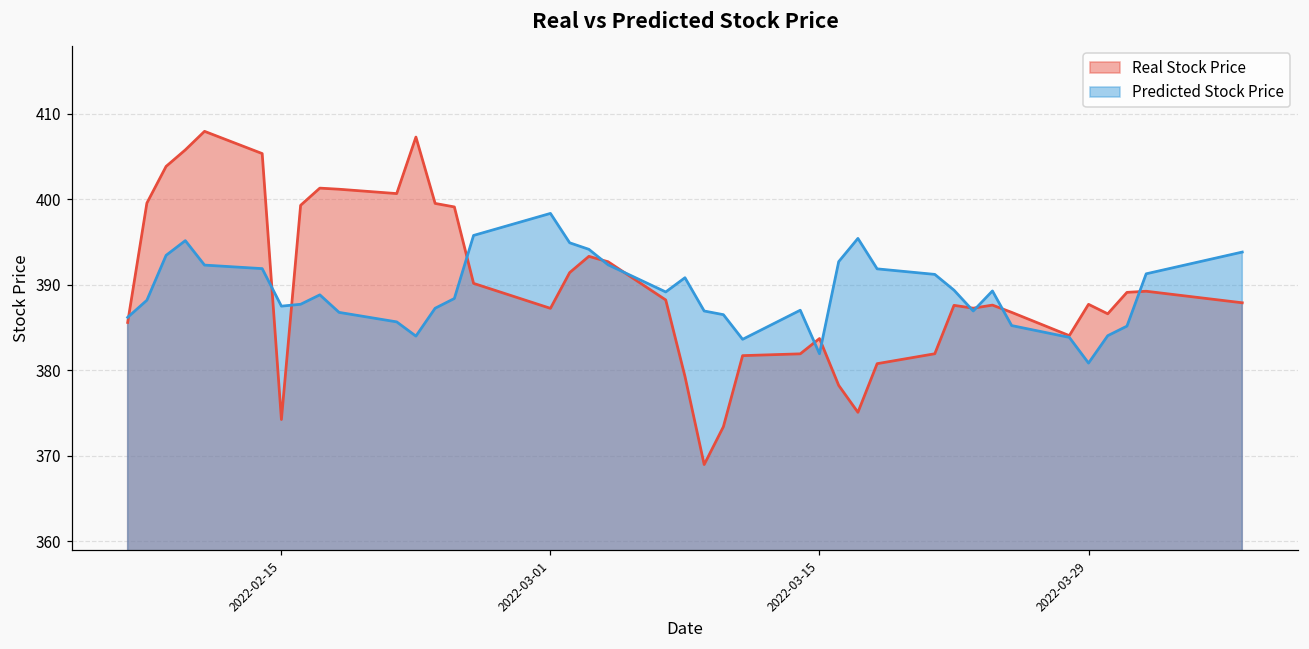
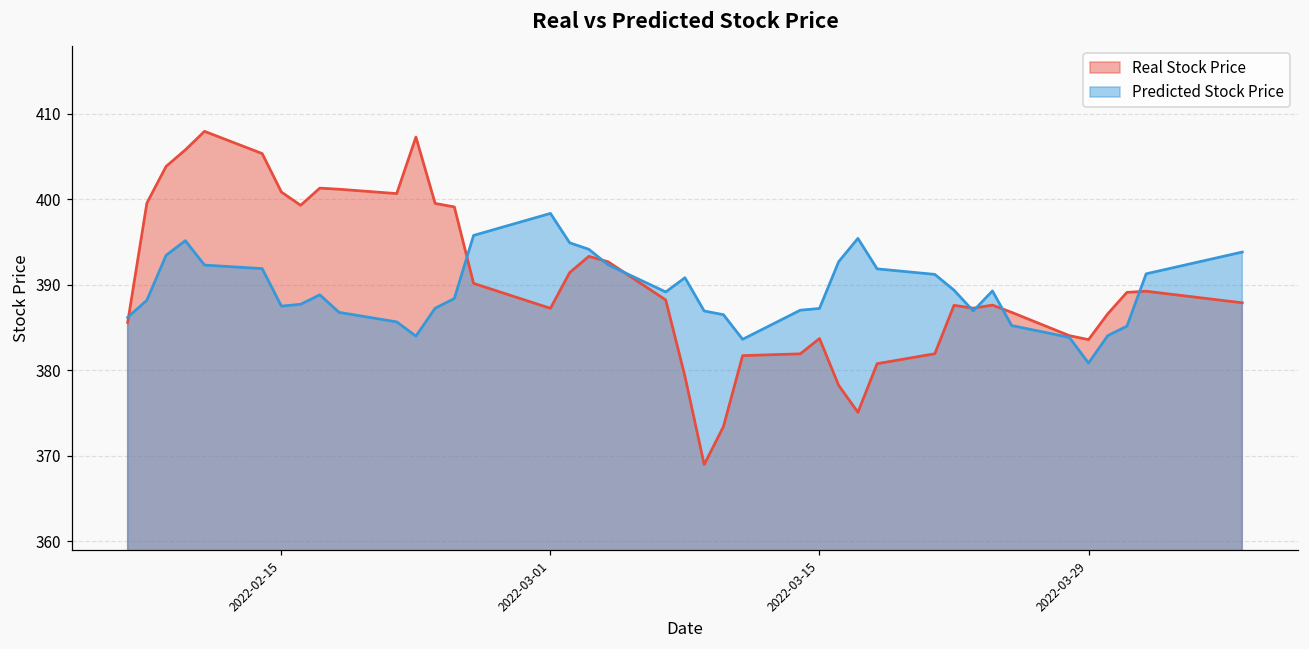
Real Stock Price, 2022-02-15: 374 -> 401
Predicted Stock Price, 2022-03-15: 382 -> 387
Real Stock Price, 2022-03-29: 388 -> 384
